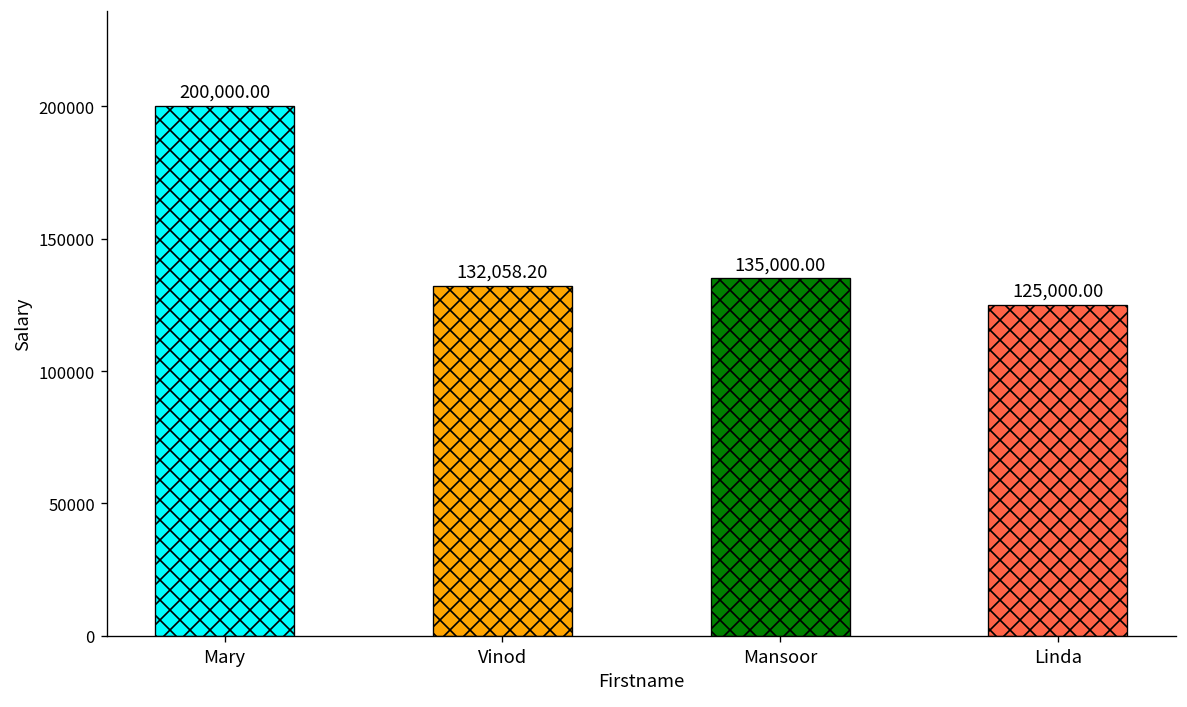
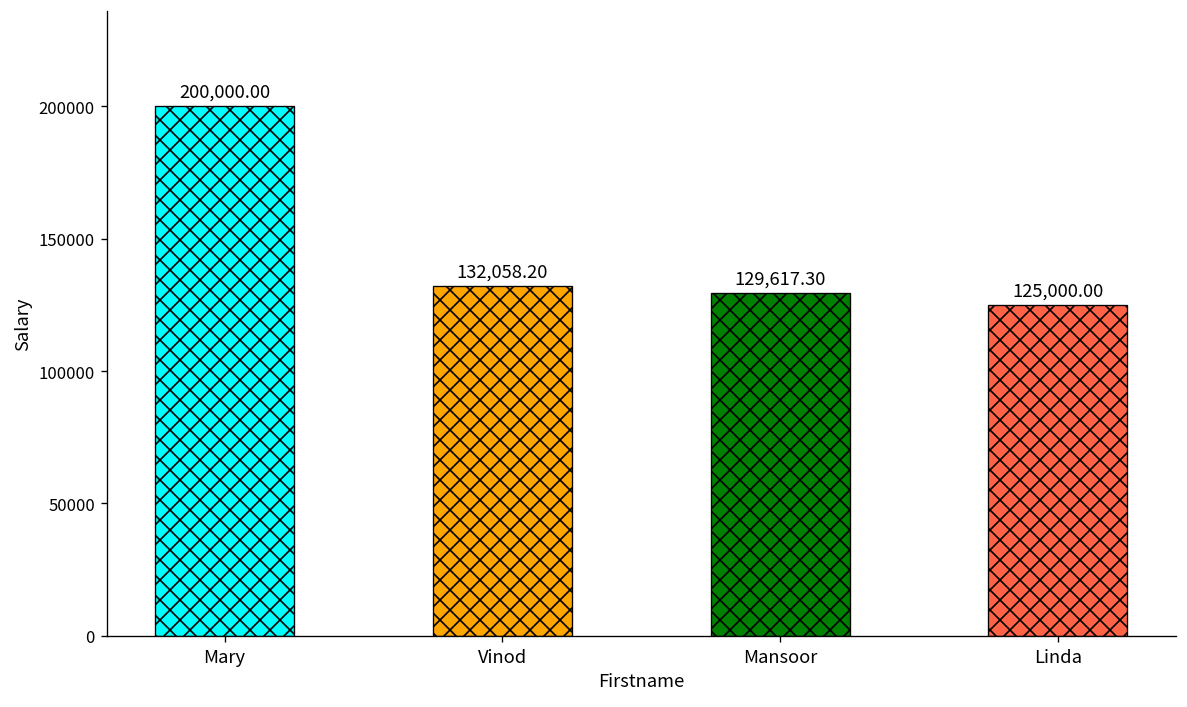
Mansoor: 135,000.00 -> 129,617.30
